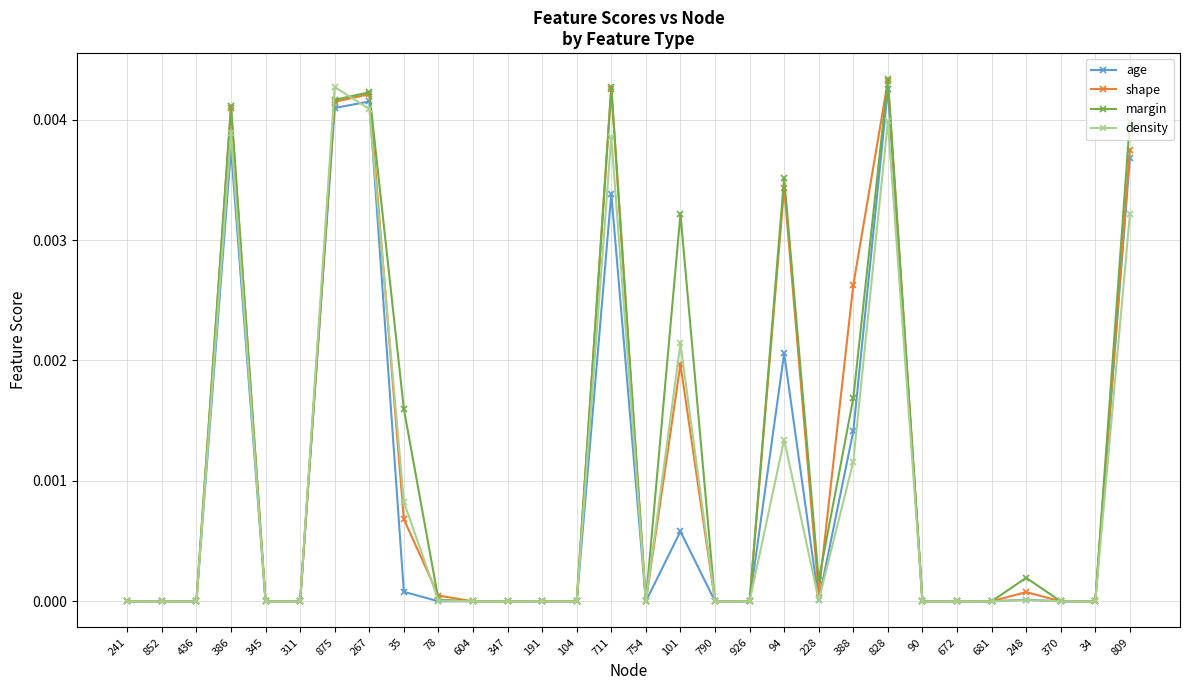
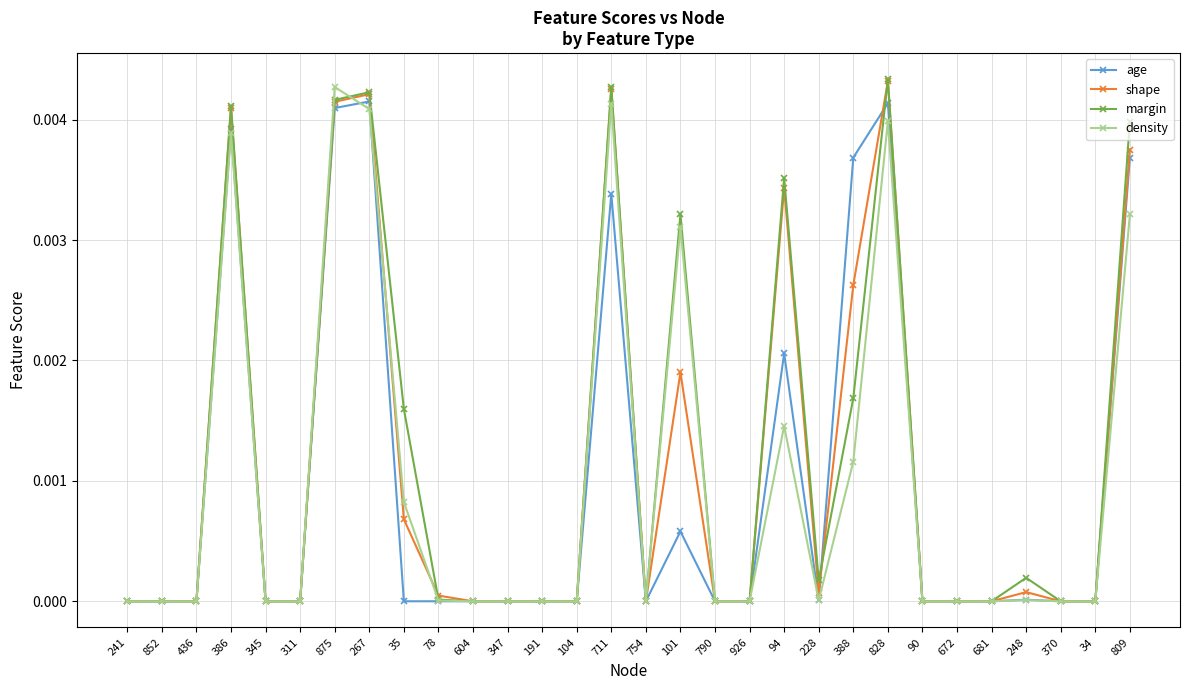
age, 386: 0.00376 -> 0.00393
age, 35: 0.0001 -> 0.0000
density, 711: 0.00386 -> 0.00413
shape, 101: 0.00197 -> 0.00190
density, 101: 0.00214 -> 0.00310
density, 94: 0.00134 -> 0.00146
age, 388: 0.00141 -> 0.00368
age, 828: 0.00426 -> 0.00414
